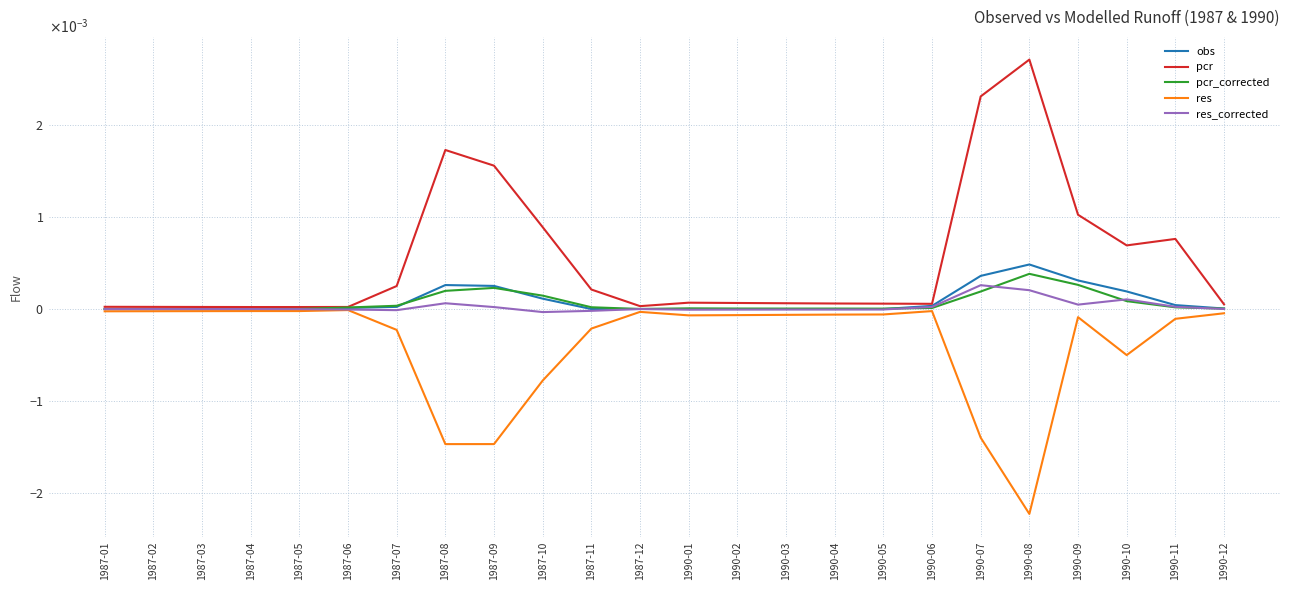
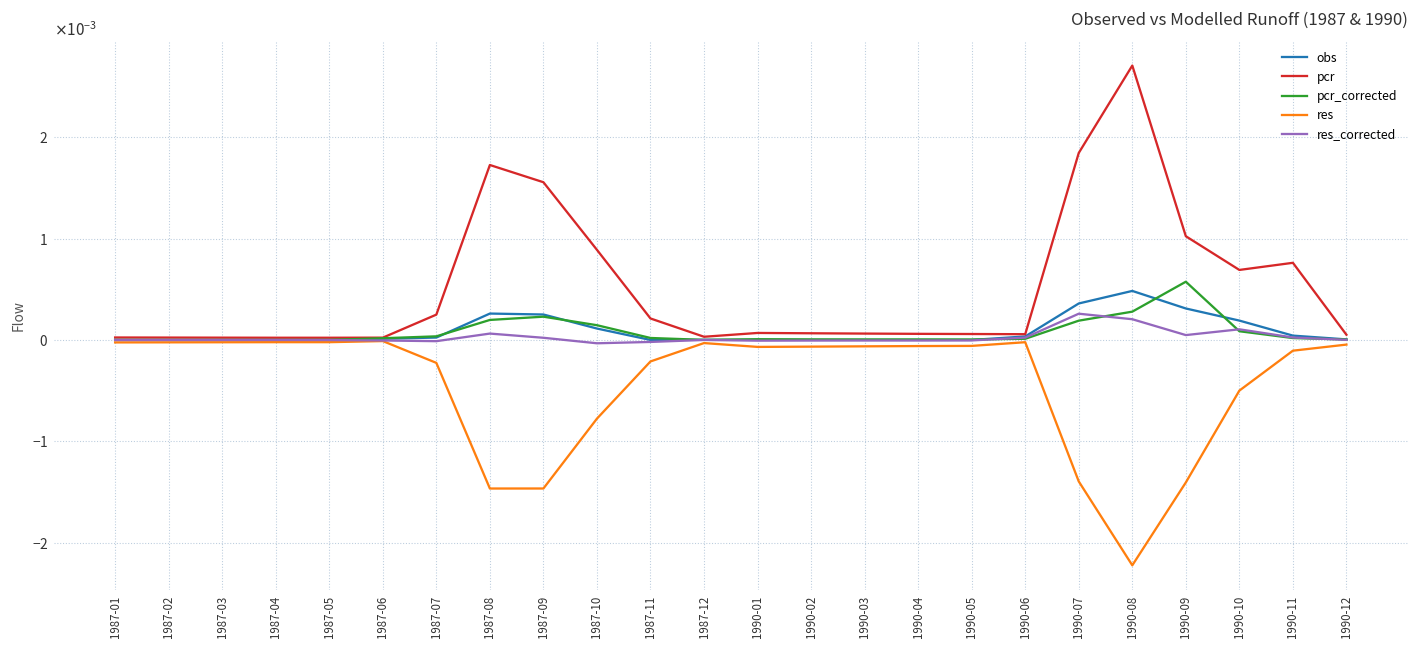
pcr, 1990-07: 0.0023 -> 0.0018
pcr_corrected, 1990-08: 0.0004 -> 0.0003
pcr_corrected, 1990-09: 0.0003 -> 0.0006
res, 1990-09: -0.0001 -> -0.0014
